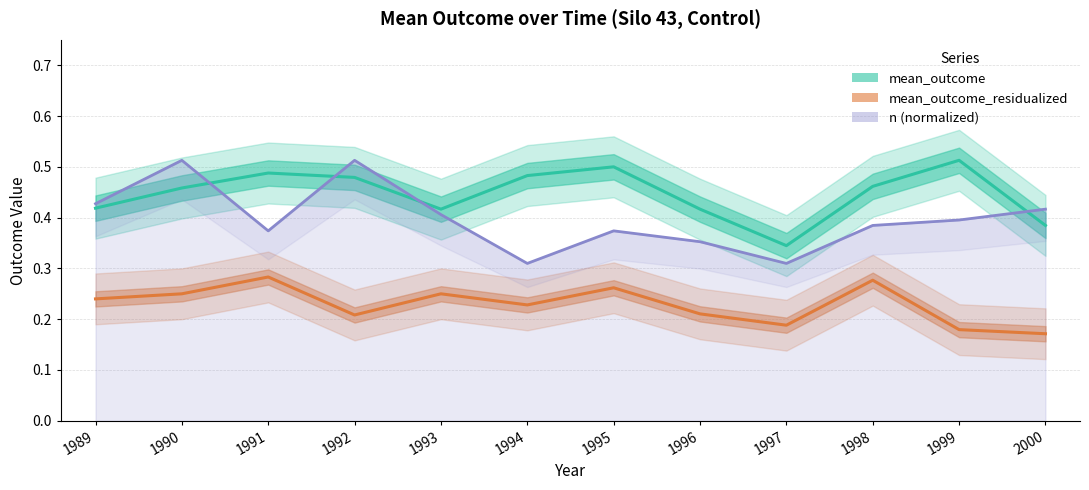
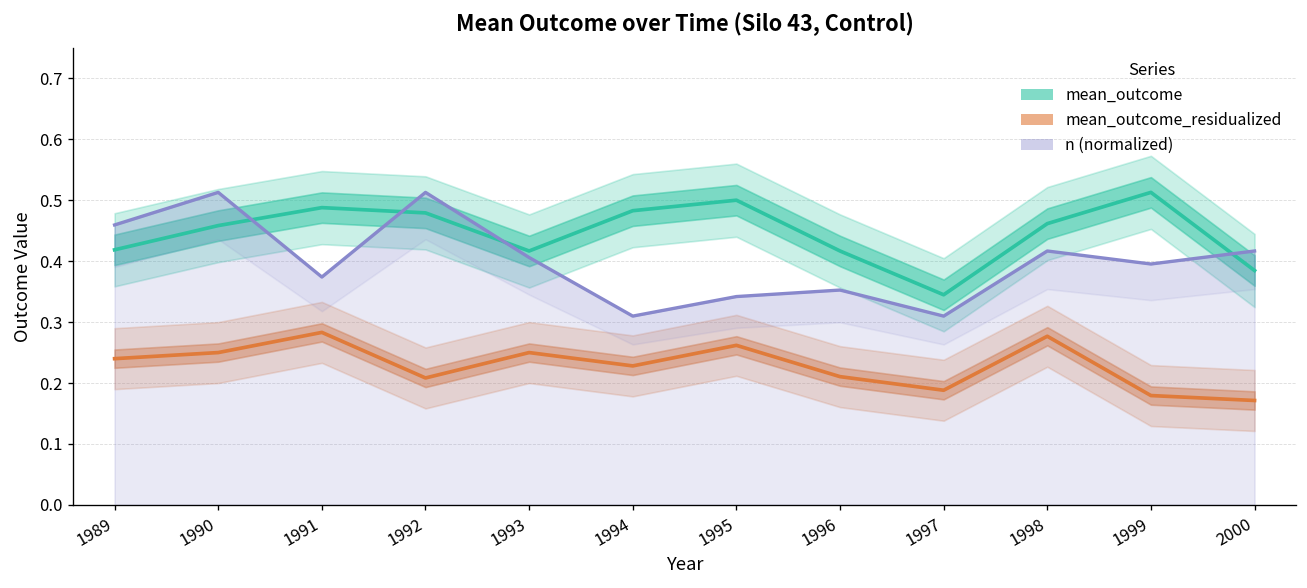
n (normalized), 1989: 0.43 -> 0.46
n (normalized), 1995: 0.37 -> 0.34
n (normalized), 1998: 0.38 -> 0.42
